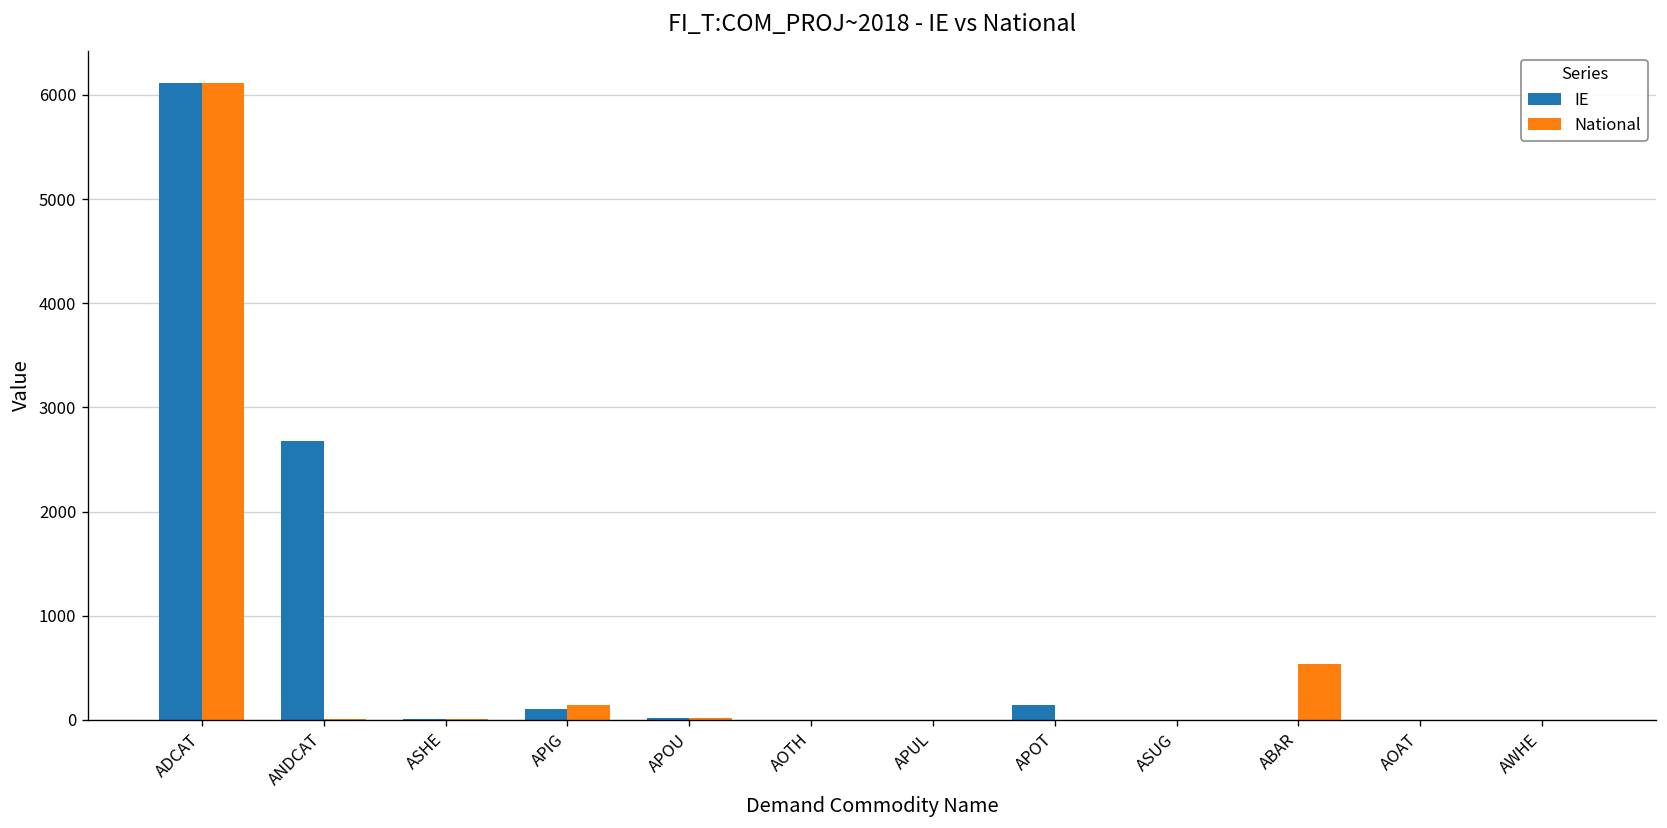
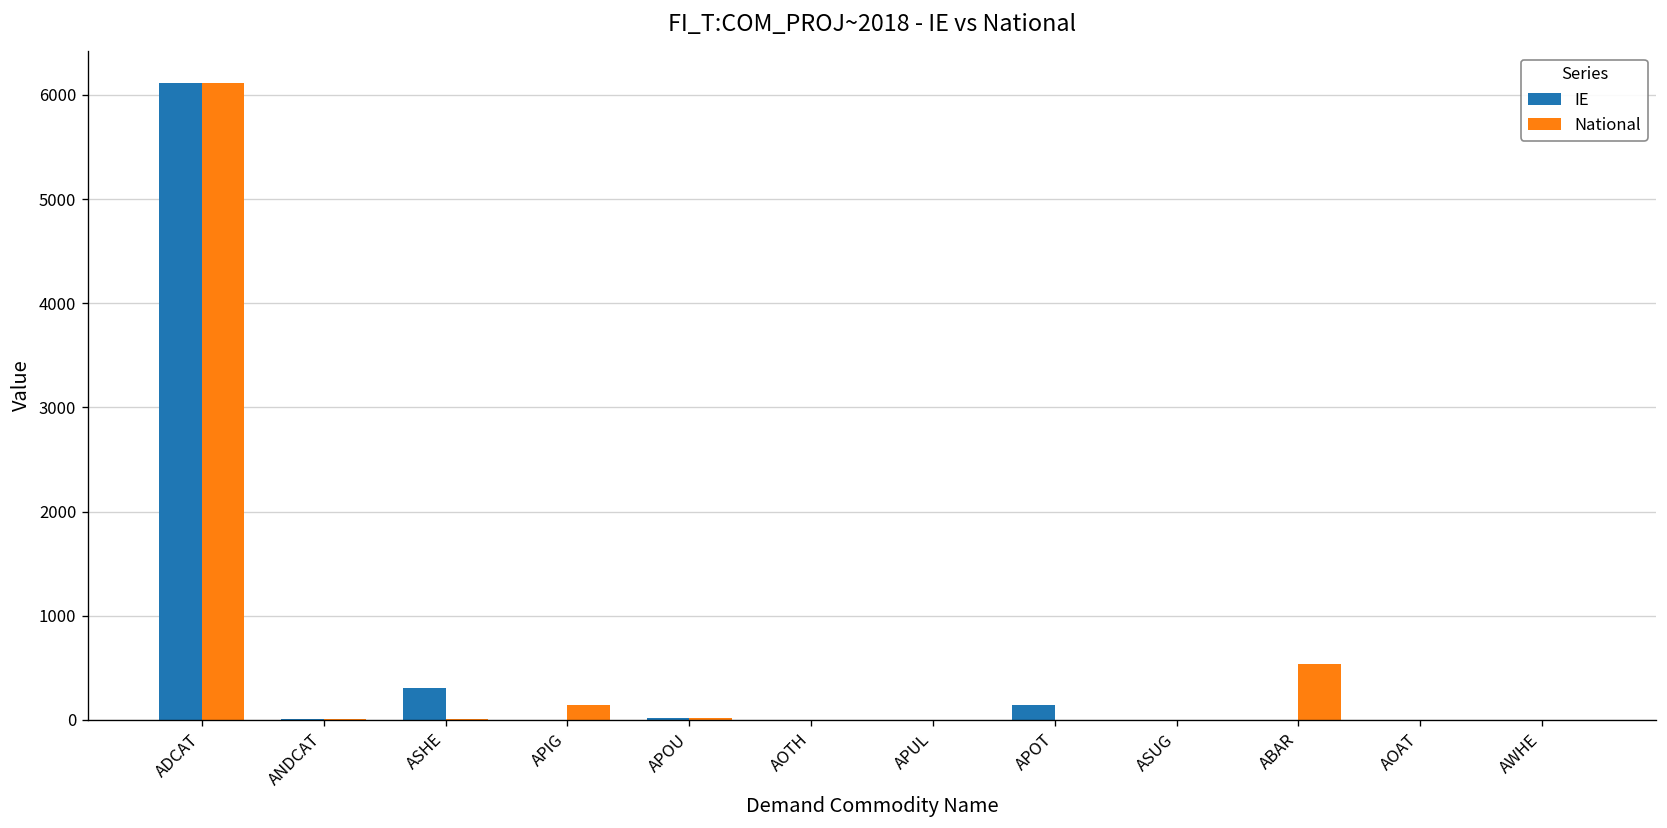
IE, ANDCAT: 2700 -> 0
IE, ASHE: 0 -> 300
IE, APIG: 100 -> 0
